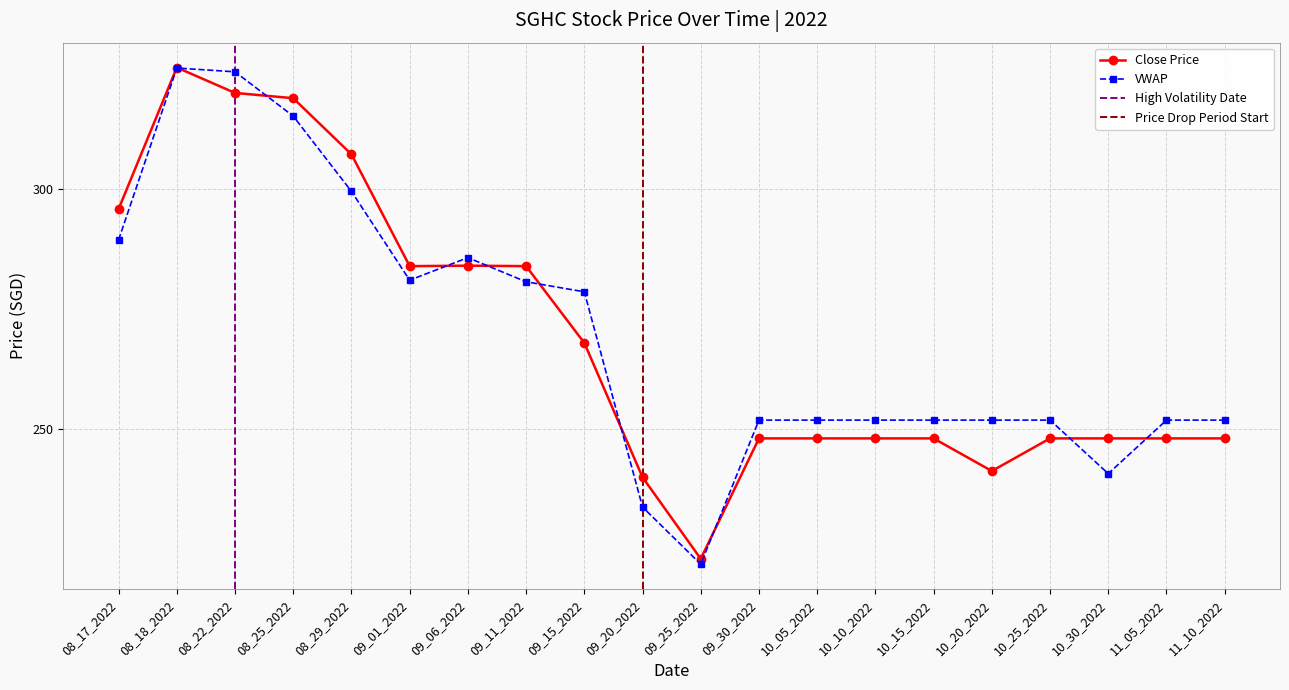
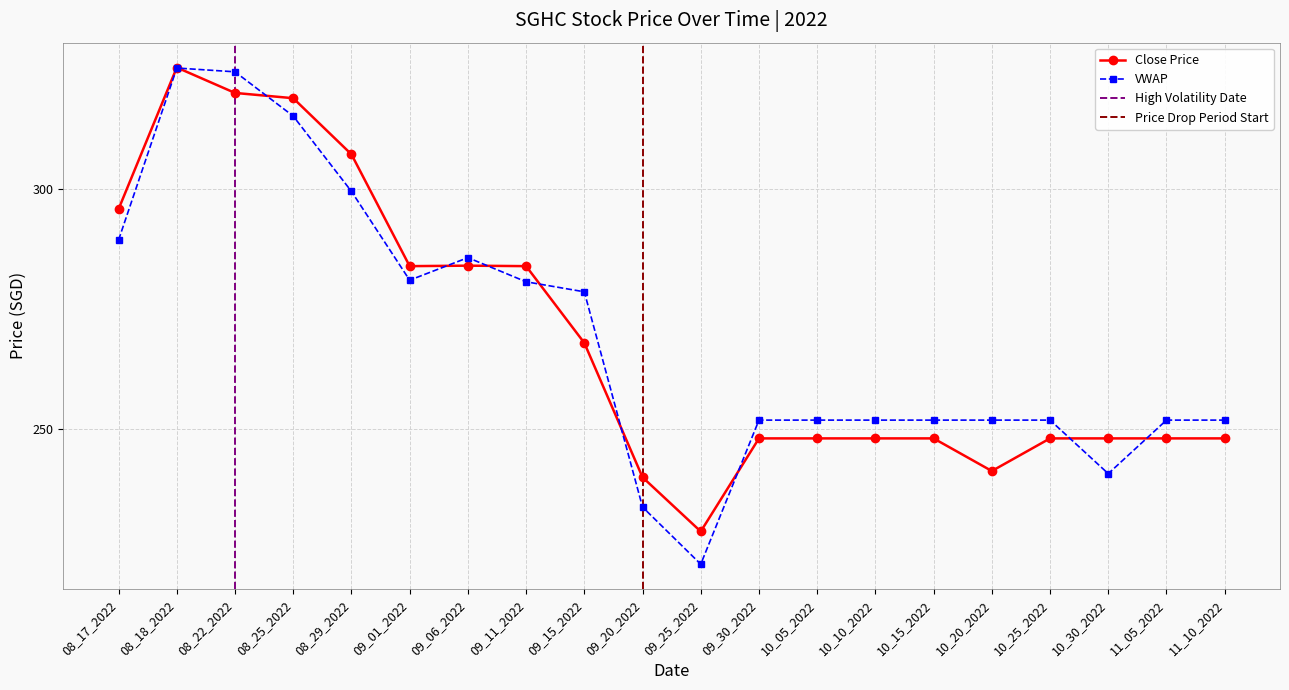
Close Price, 09_25_2022: 223 -> 229
